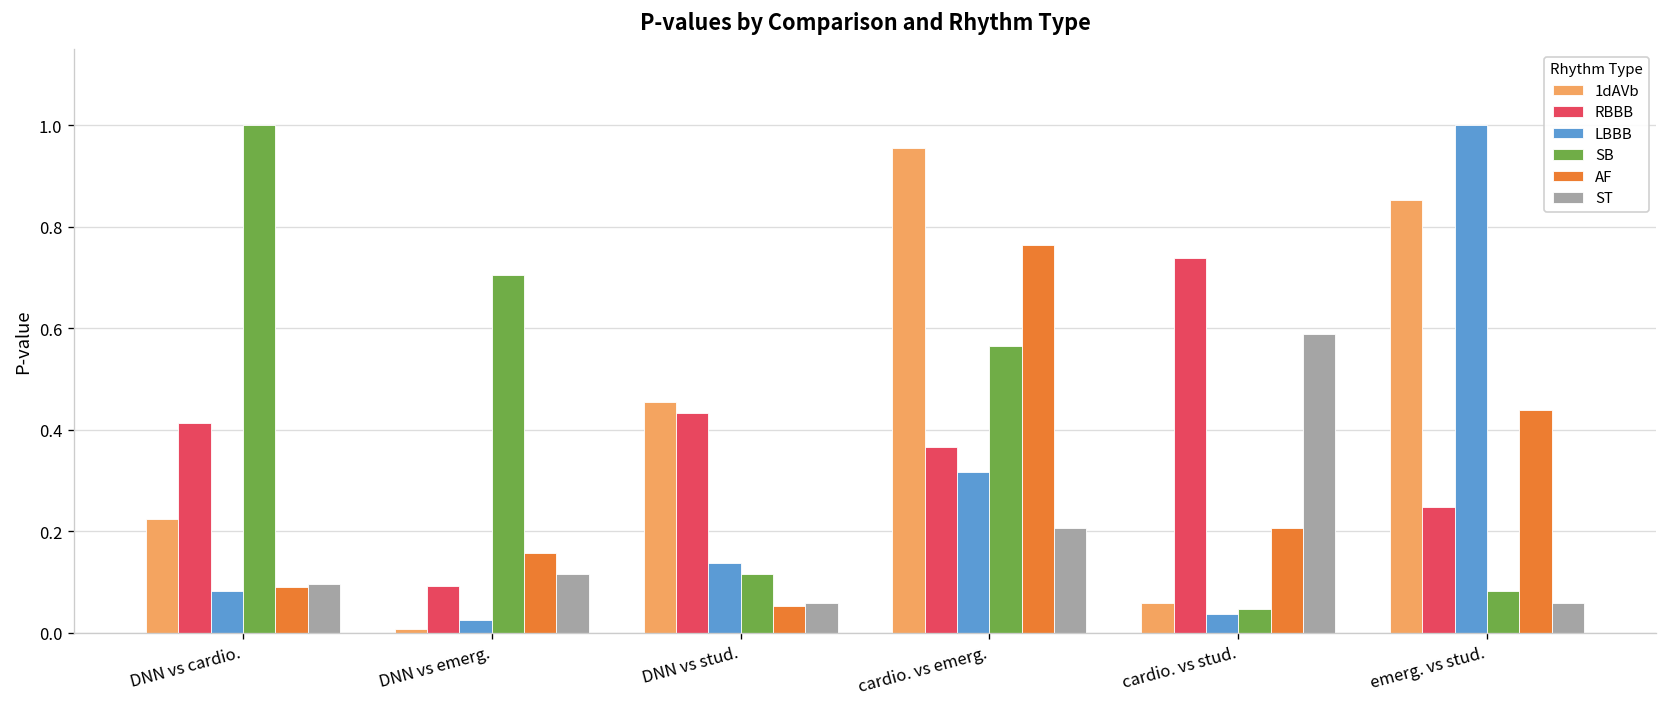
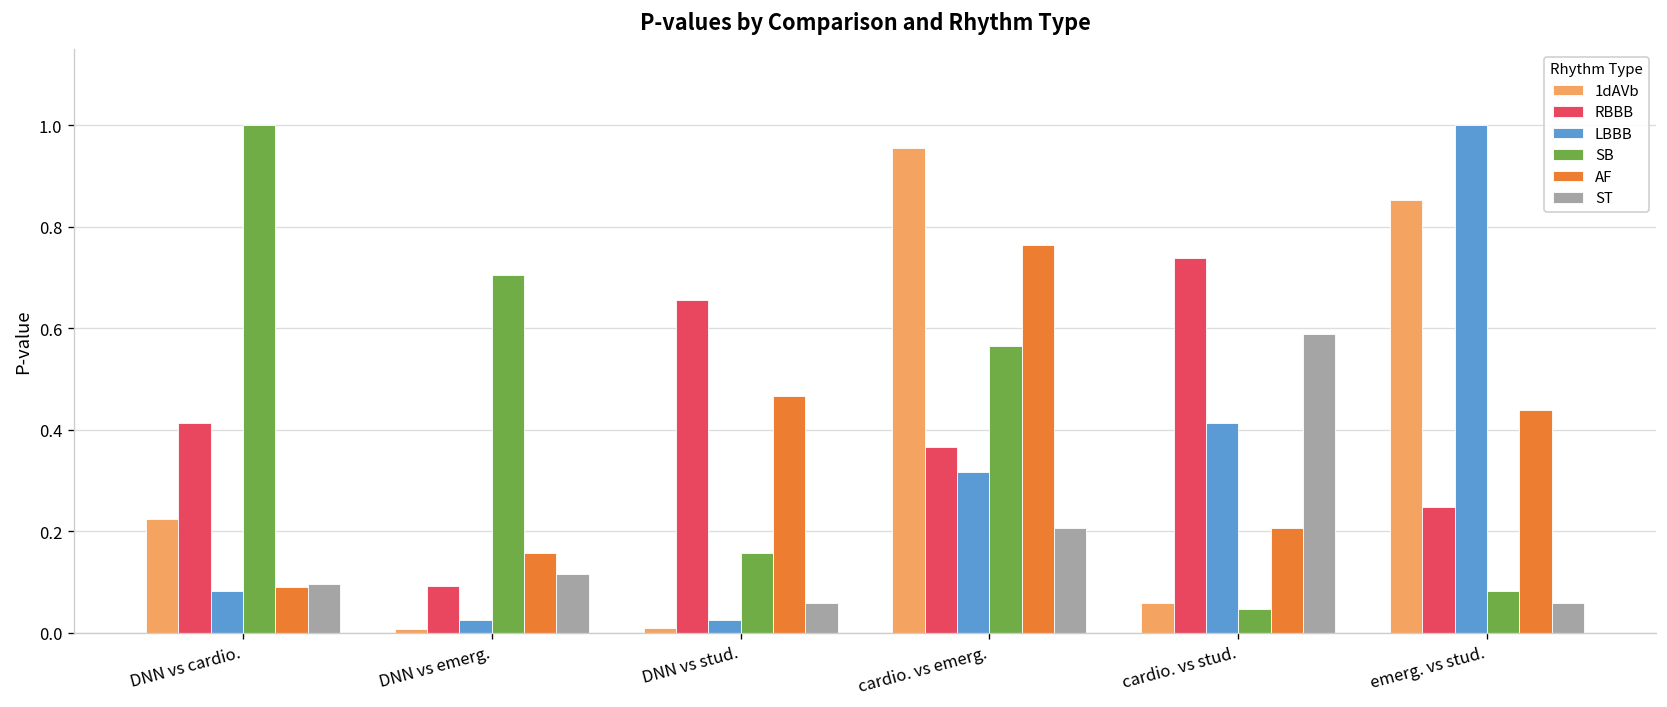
1dAVb, DNN vs stud.: 0.45 -> 0.01
RBBB, DNN vs stud.: 0.43 -> 0.66
LBBB, DNN vs stud.: 0.14 -> 0.03
SB, DNN vs stud.: 0.12 -> 0.16
AF, DNN vs stud.: 0.05 -> 0.47
LBBB, cardio. vs stud.: 0.04 -> 0.41
